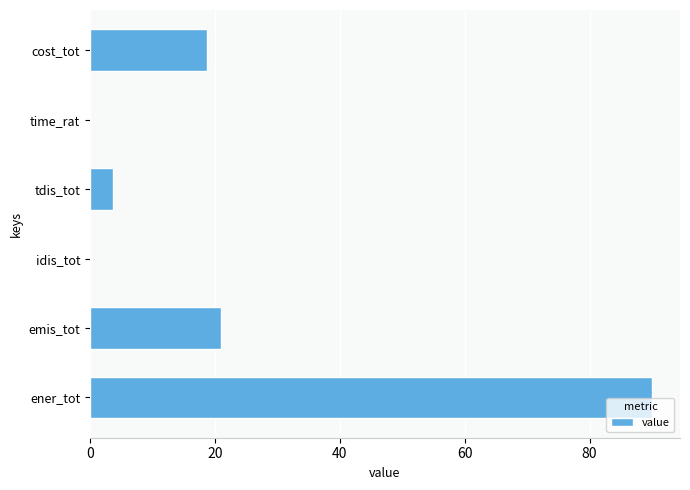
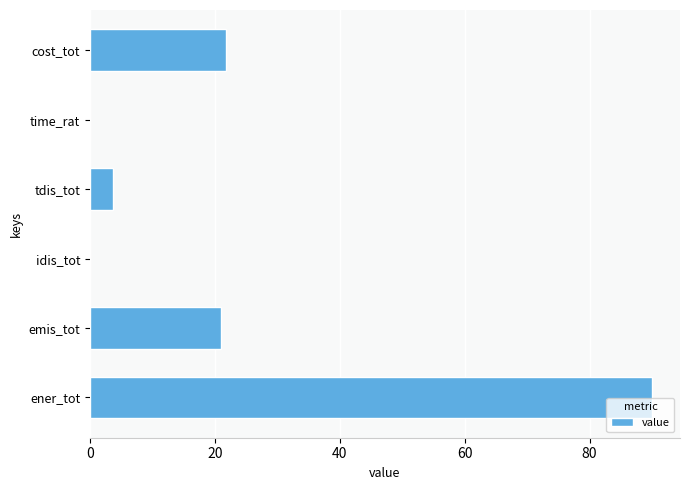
cost_tot: 19 -> 22
